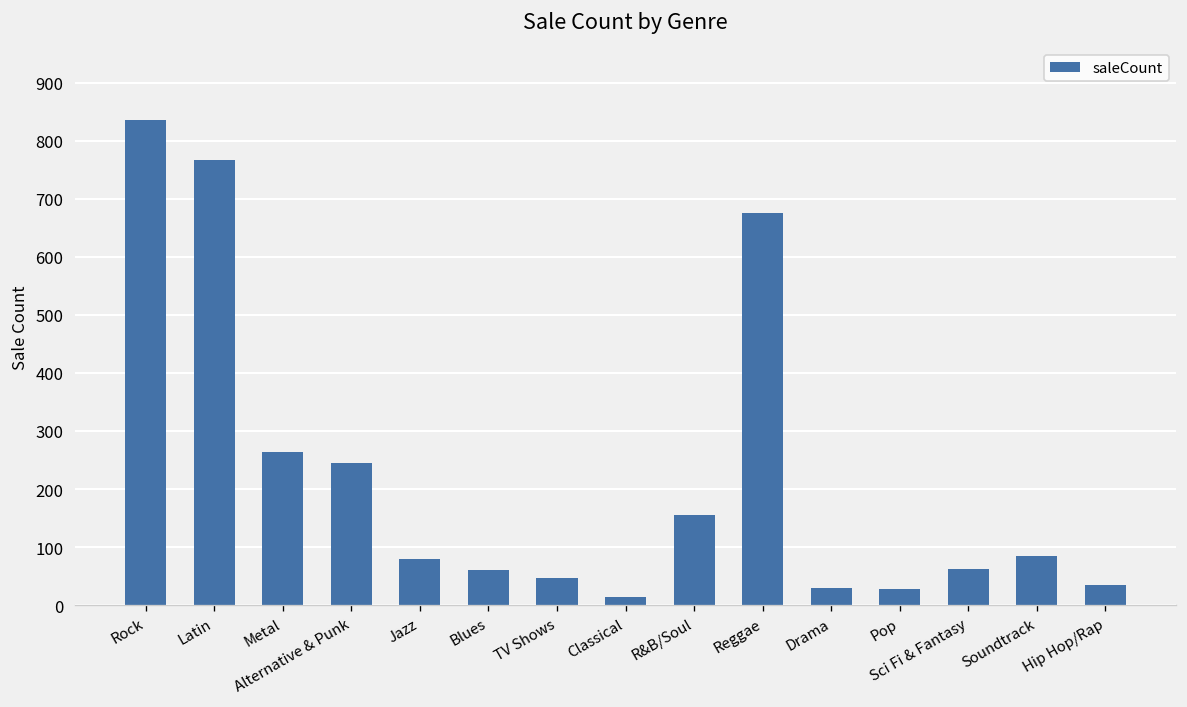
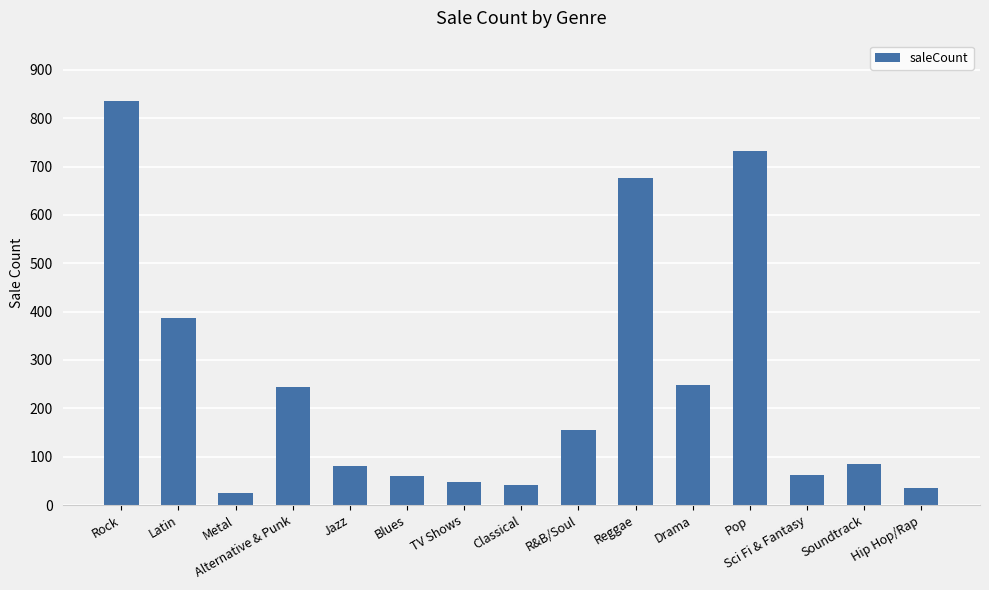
Latin: 770 -> 390
Metal: 260 -> 30
Classical: 10 -> 40
Drama: 30 -> 250
Pop: 30 -> 730
